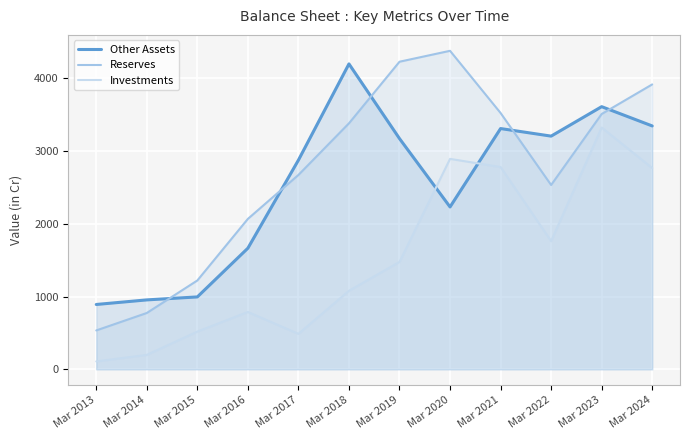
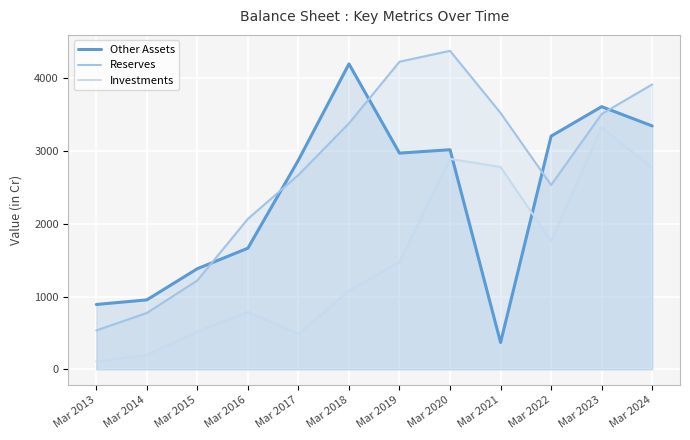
Other Assets, Mar 2015: 1000 -> 1400
Other Assets, Mar 2019: 3200 -> 3000
Other Assets, Mar 2020: 2200 -> 3000
Other Assets, Mar 2021: 3300 -> 400
